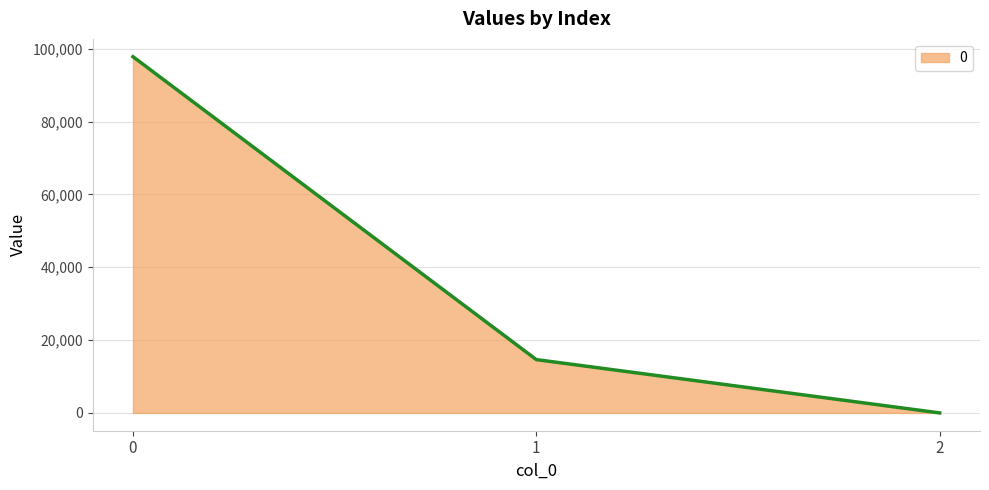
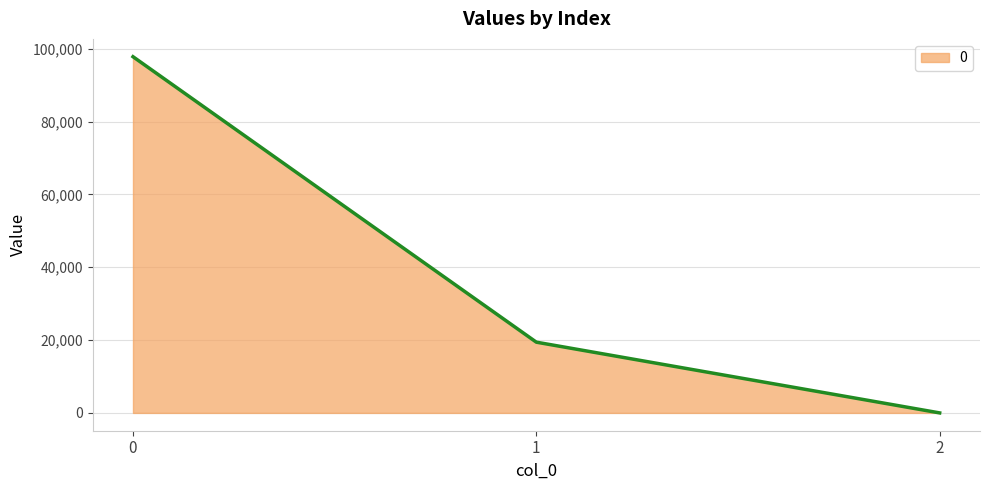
1: 15,000 -> 19,000
